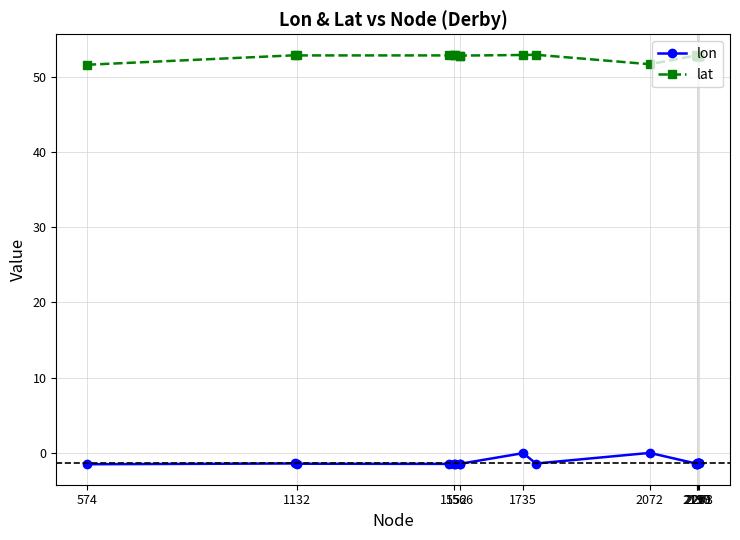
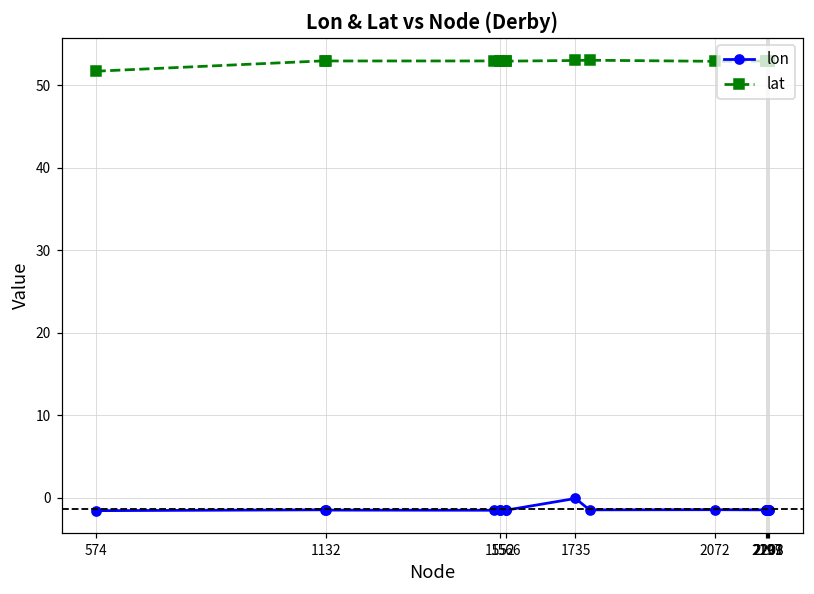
lon, 2072: 0 -> -1
lat, 2072: 52 -> 53
